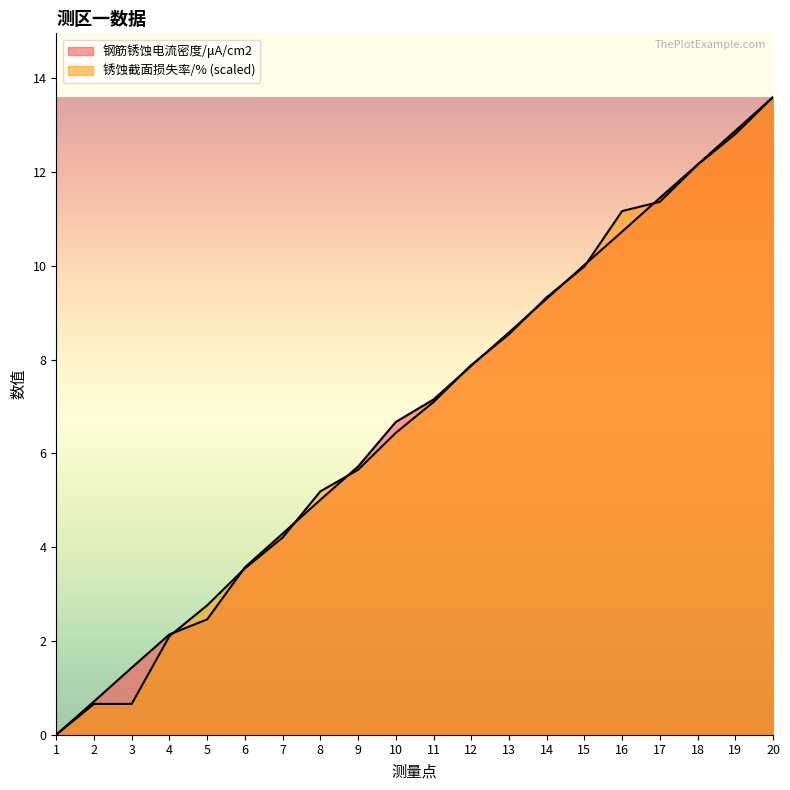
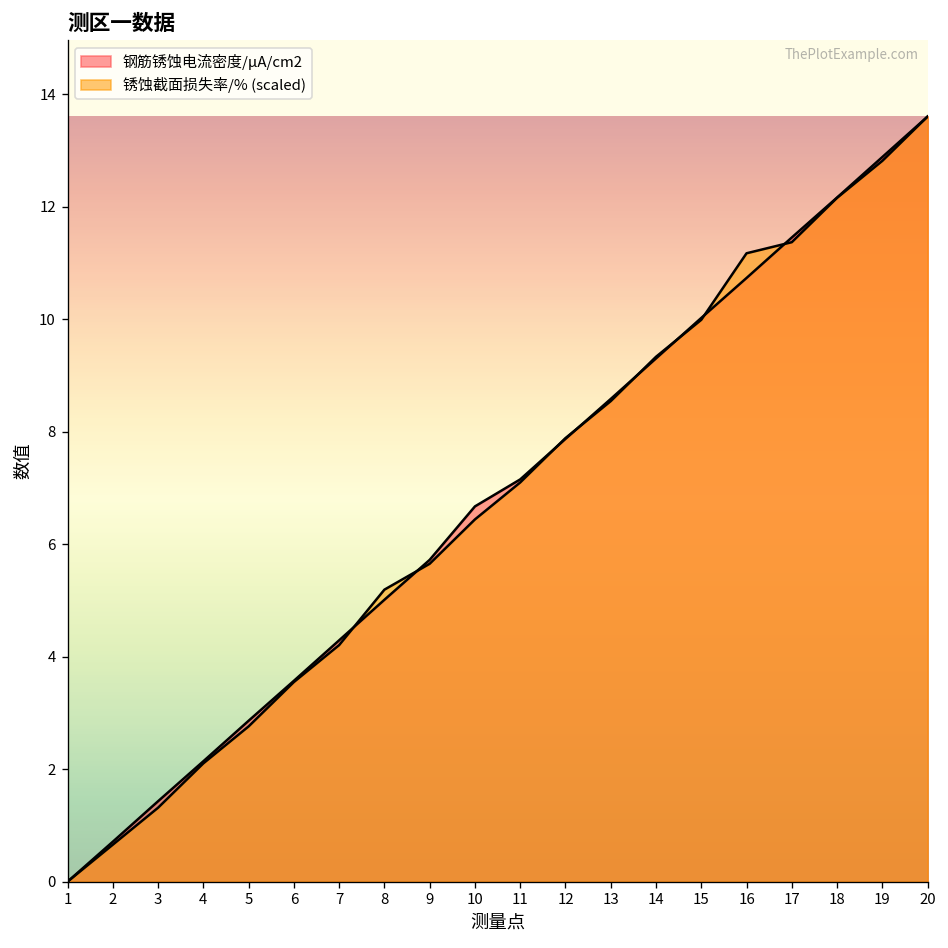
锈蚀截面损失率/% (scaled), 3: 0.7 -> 1.3
钢筋锈蚀电流密度/μA/cm2, 5: 2.5 -> 2.9
